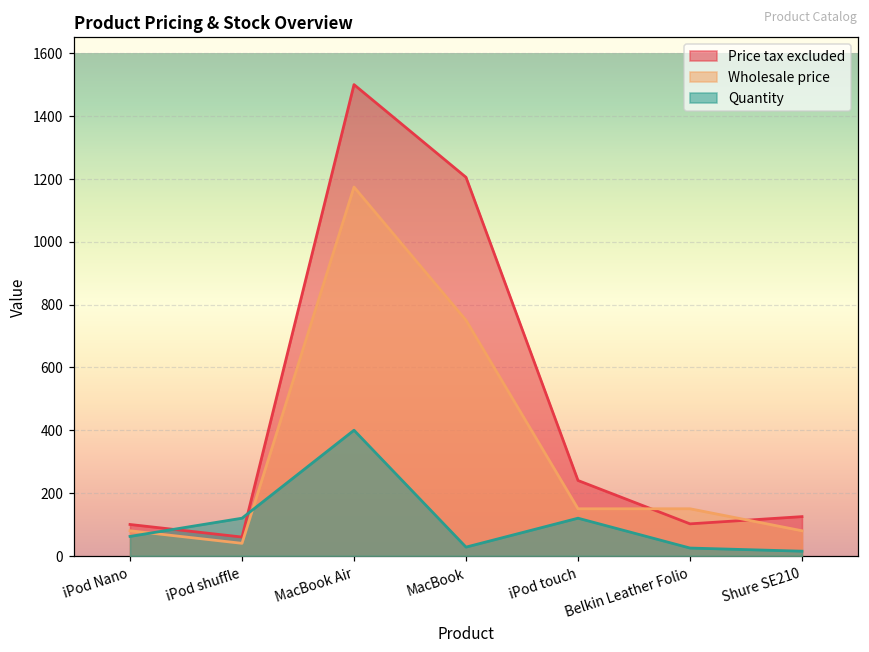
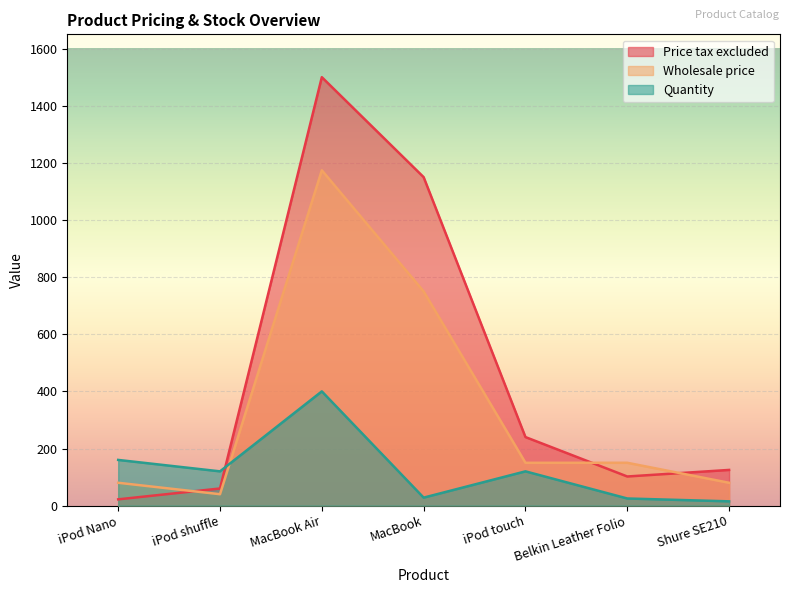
Price tax excluded, iPod Nano: 100 -> 20
Quantity, iPod Nano: 60 -> 160
Price tax excluded, MacBook: 1210 -> 1150
